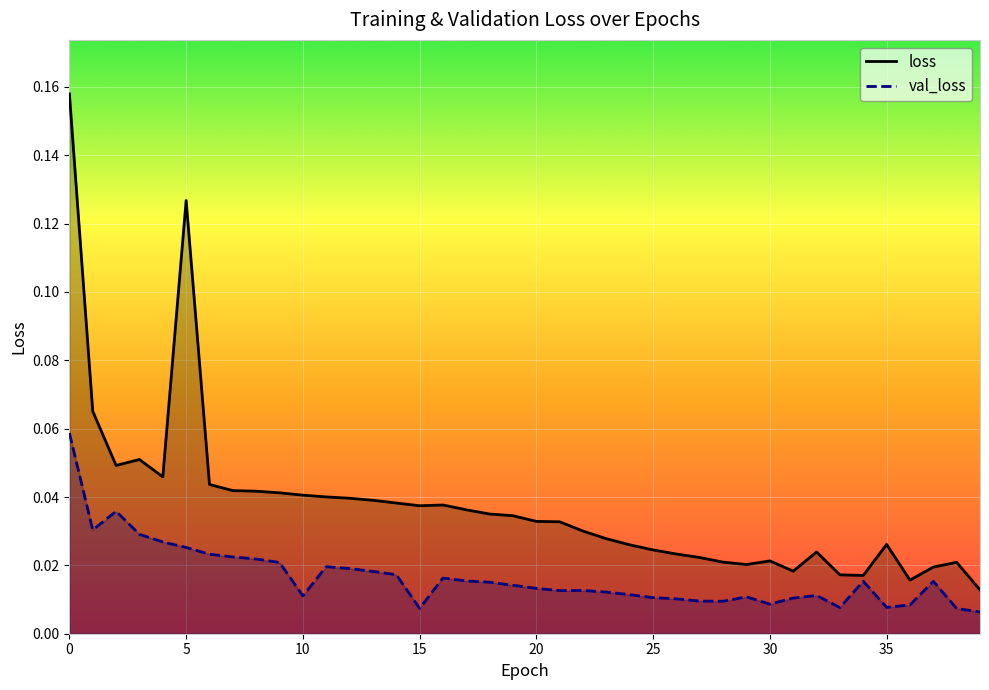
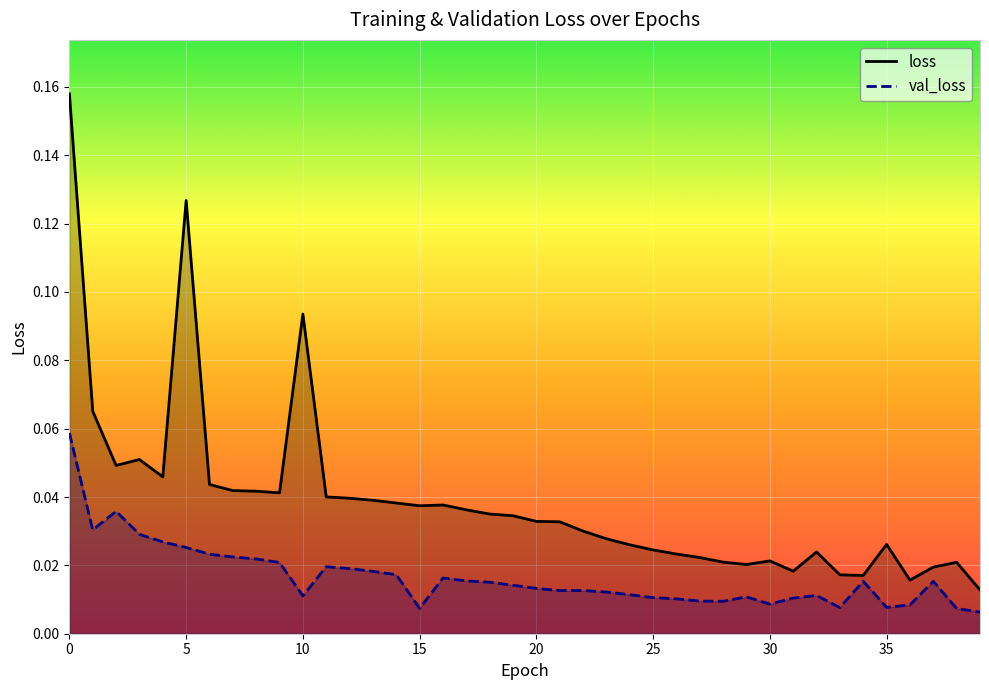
loss, 10: 0.041 -> 0.094
